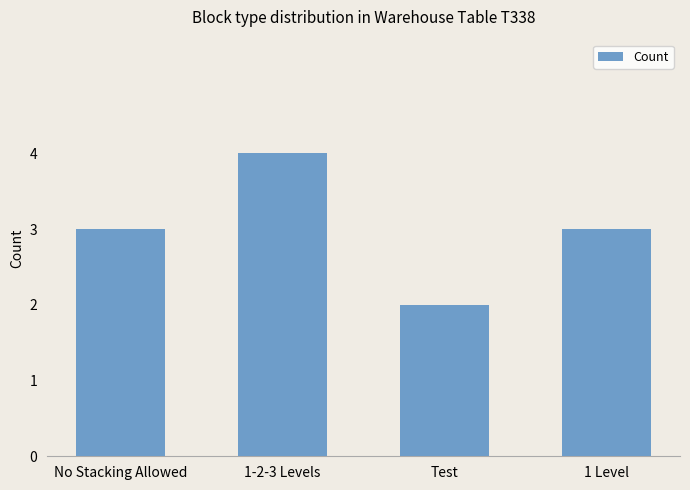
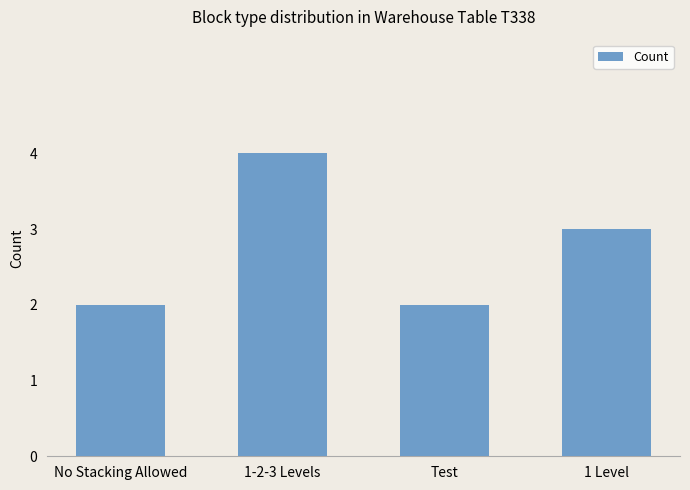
No Stacking Allowed: 3 -> 2
